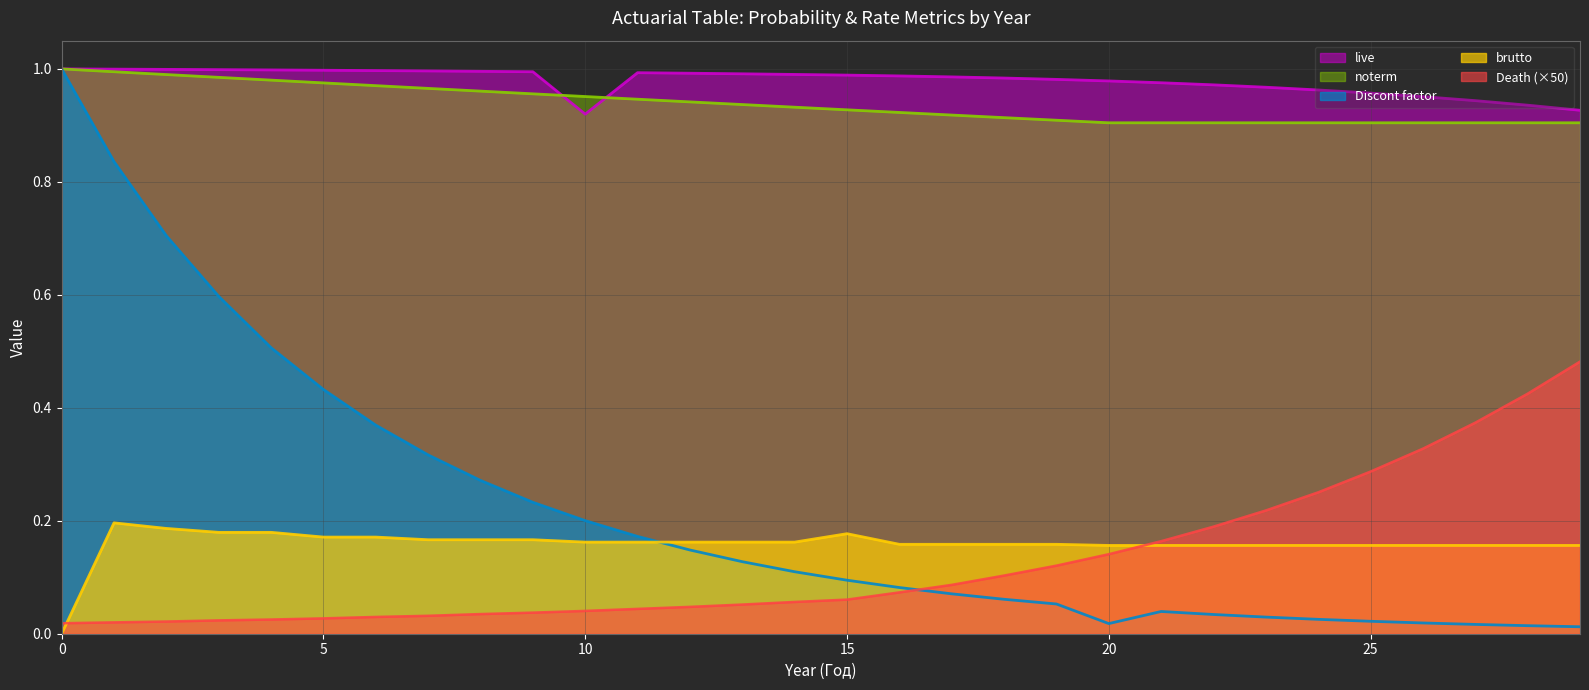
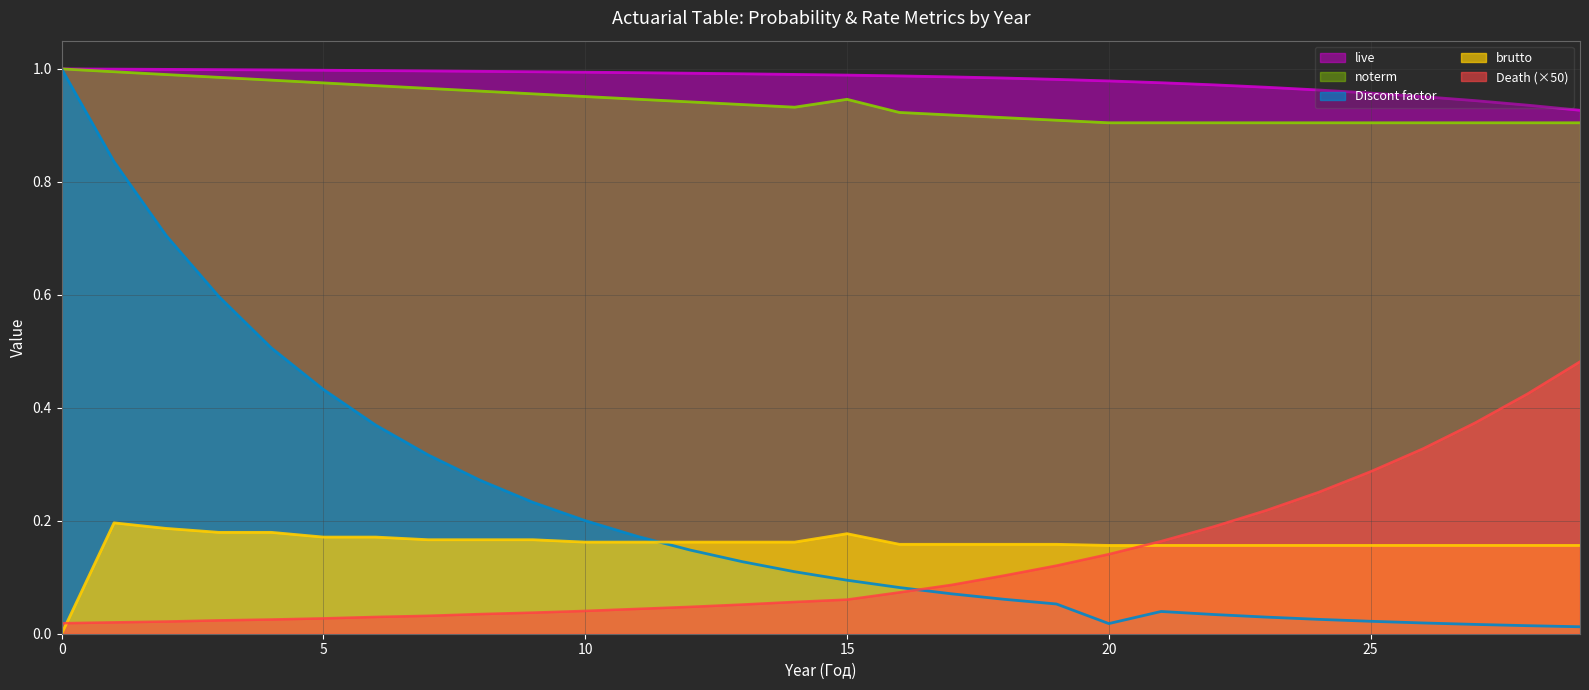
live, 10: 0.92 -> 0.99
noterm, 15: 0.93 -> 0.95
